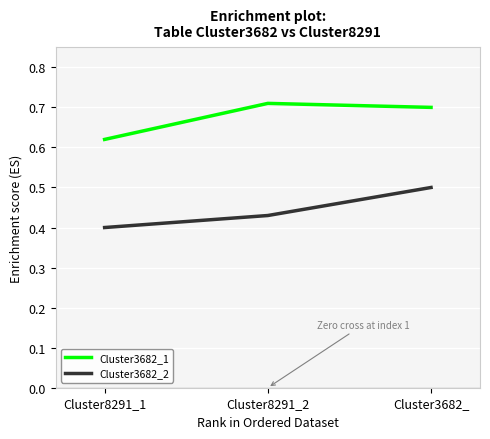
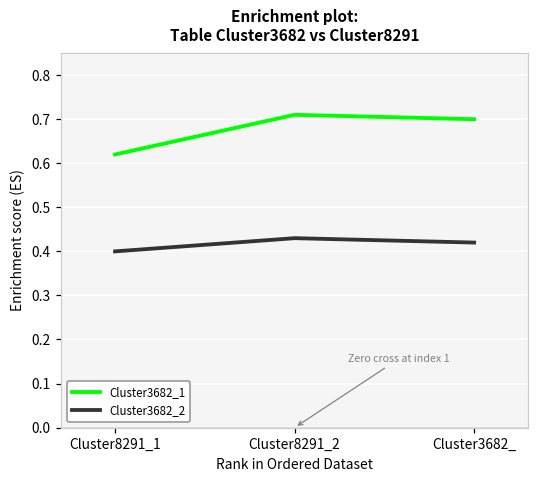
Cluster3682_2, Cluster3682_: 0.50 -> 0.42
